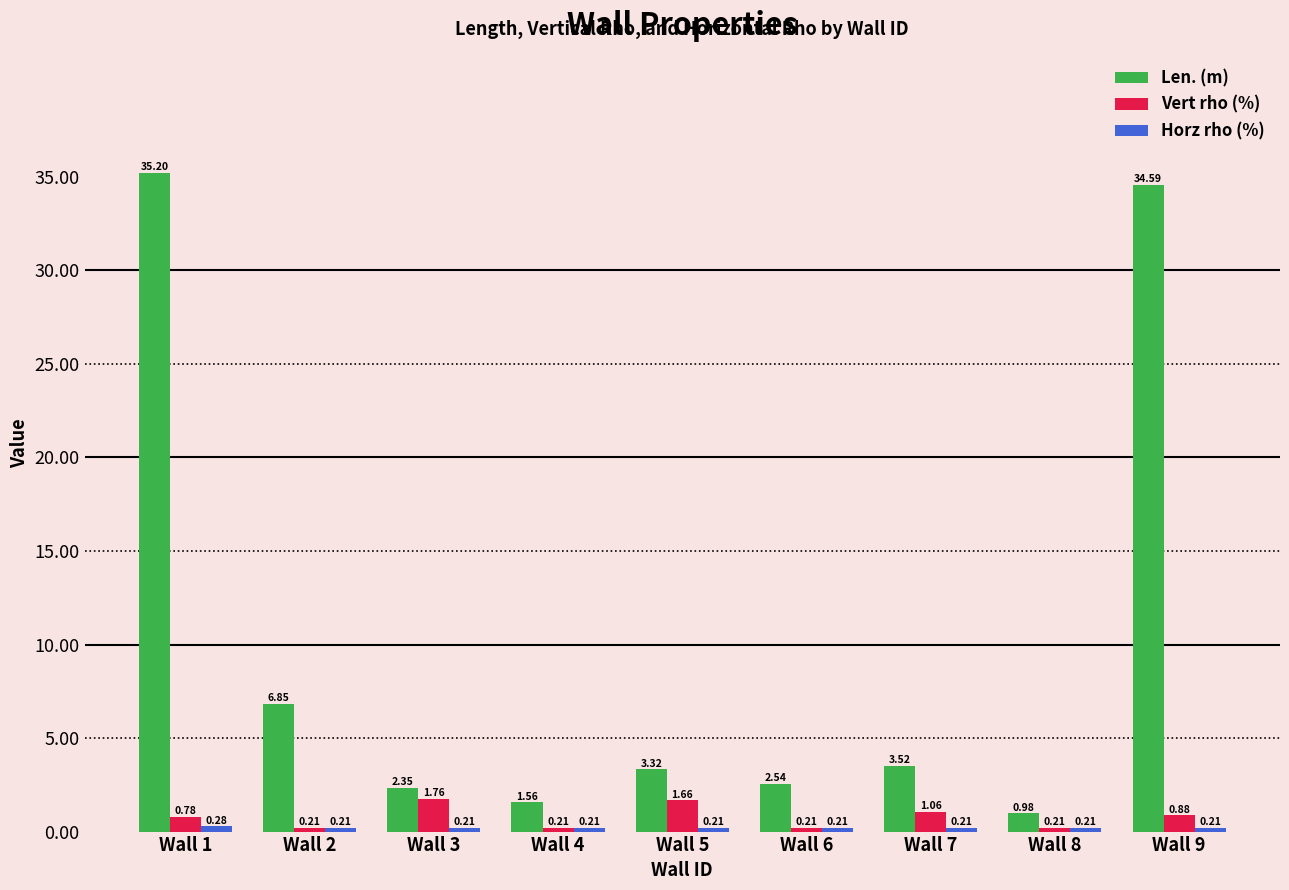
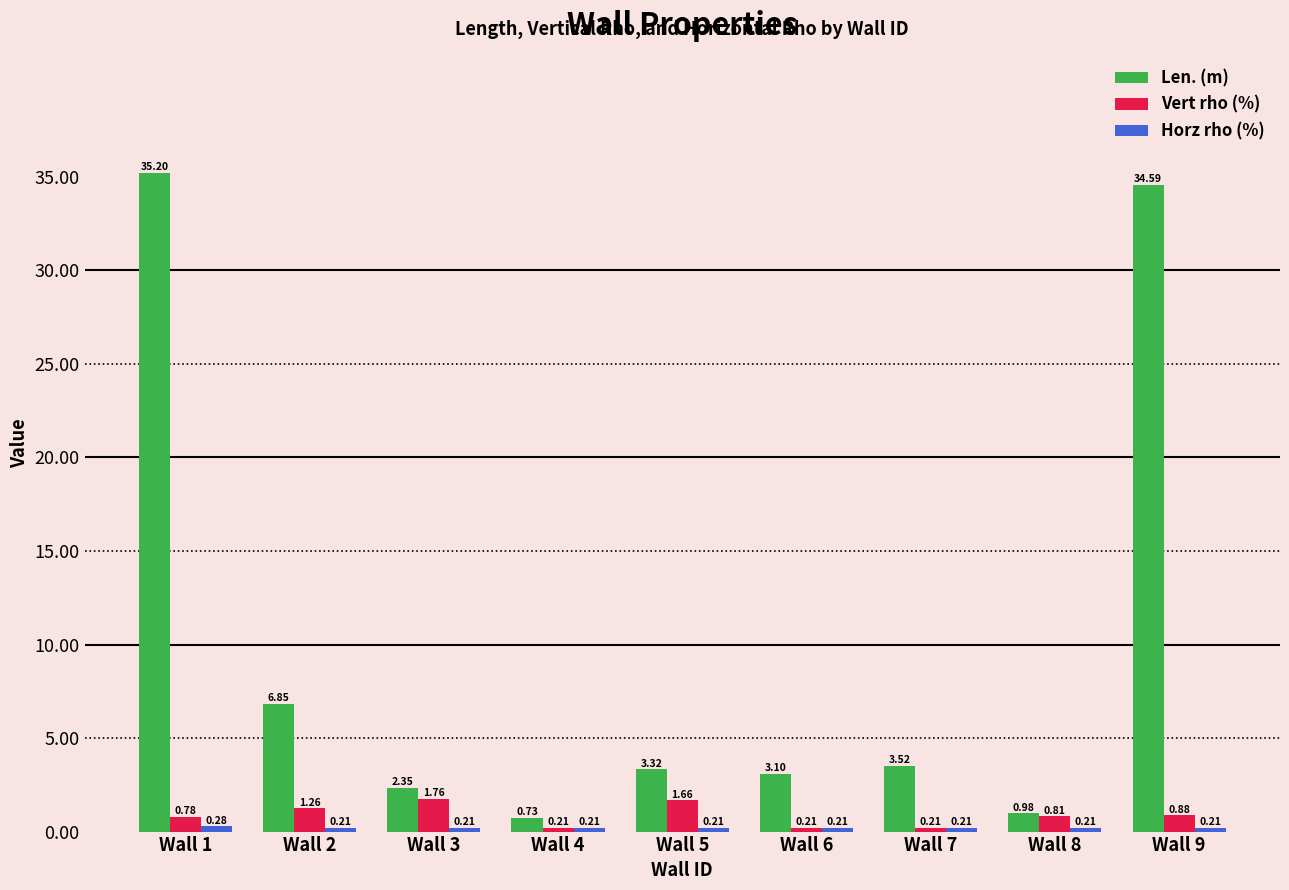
Vert rho (%), Wall 2: 0.21 -> 1.26
Len. (m), Wall 4: 1.56 -> 0.73
Len. (m), Wall 6: 2.54 -> 3.10
Vert rho (%), Wall 7: 1.06 -> 0.21
Vert rho (%), Wall 8: 0.21 -> 0.81
